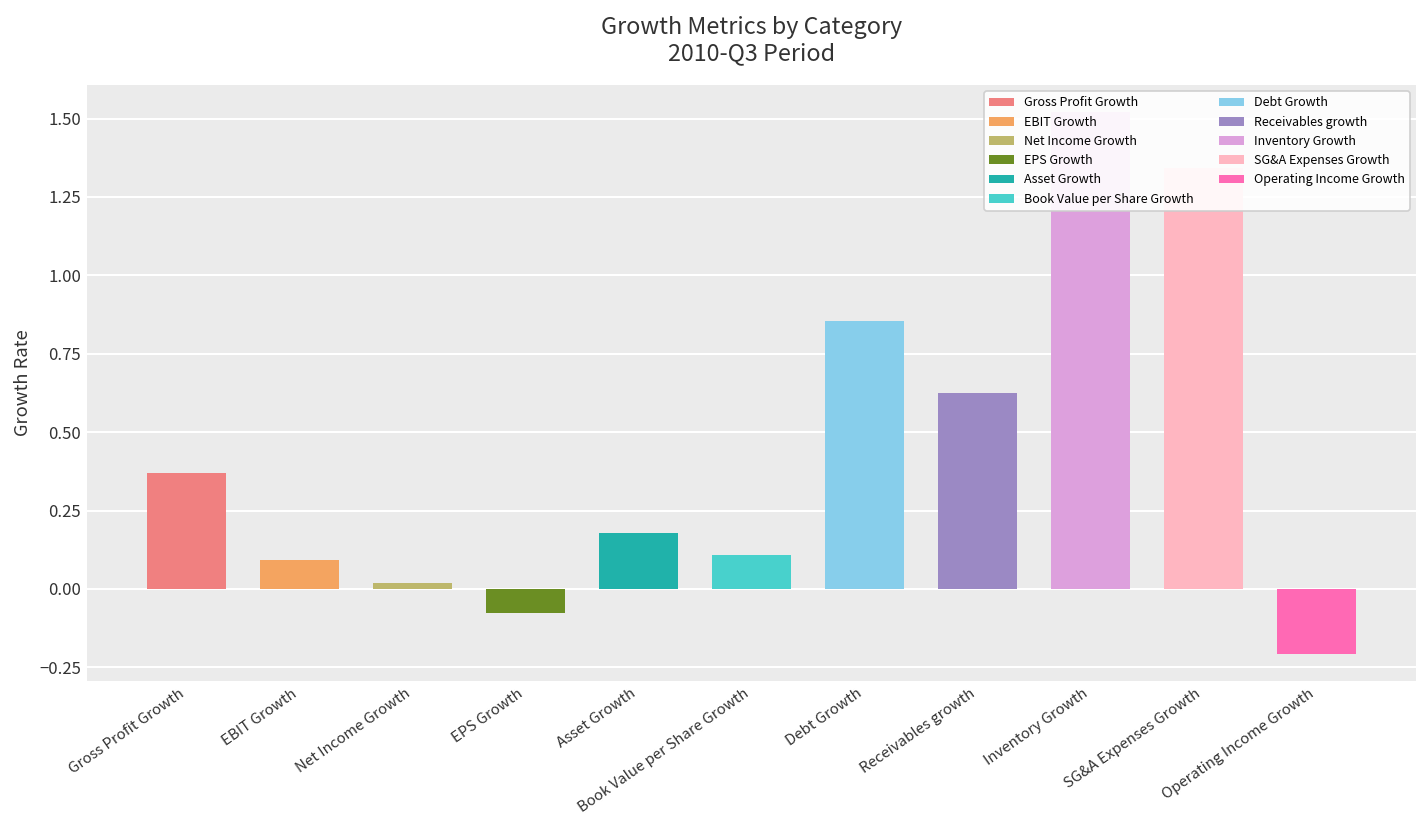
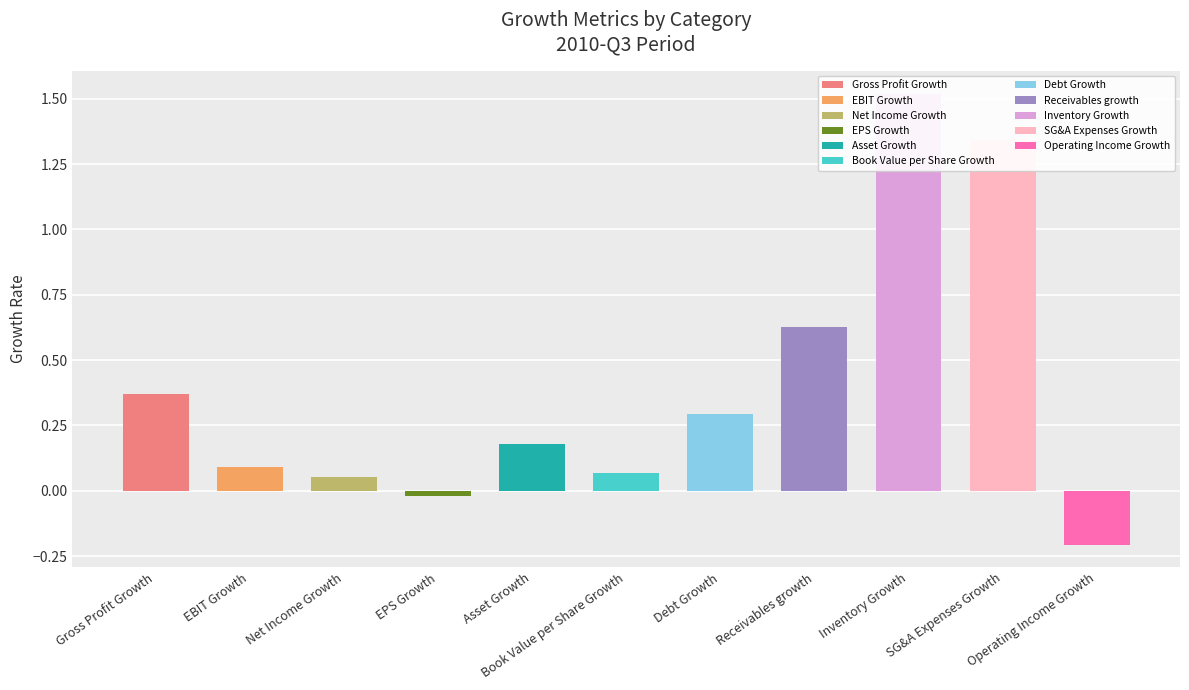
Net Income Growth: 0.02 -> 0.05
EPS Growth: -0.08 -> -0.02
Book Value per Share Growth: 0.11 -> 0.07
Debt Growth: 0.85 -> 0.30
